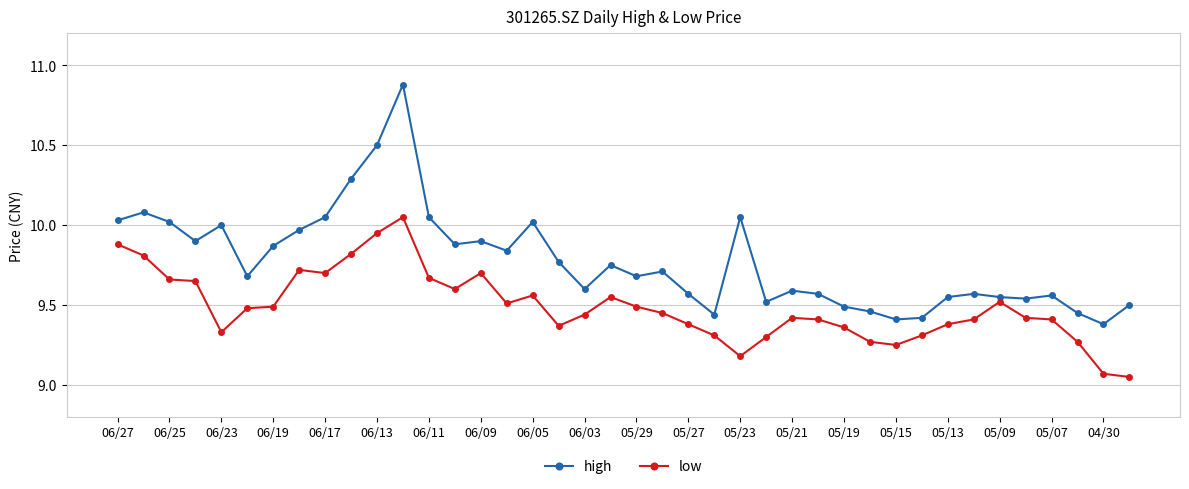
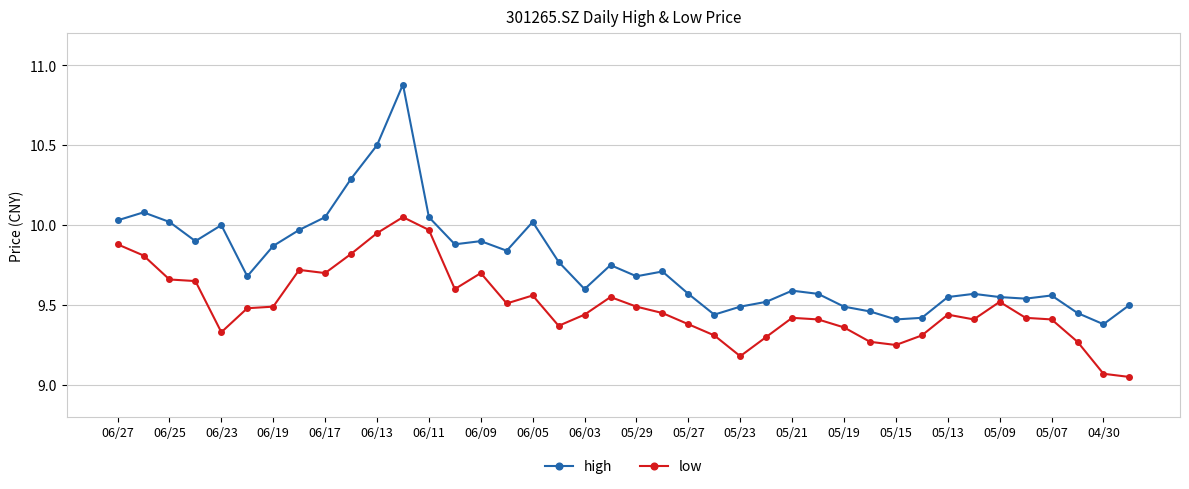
low, 06/11: 9.67 -> 9.97
high, 05/23: 10.05 -> 9.49
low, 05/13: 9.38 -> 9.44
